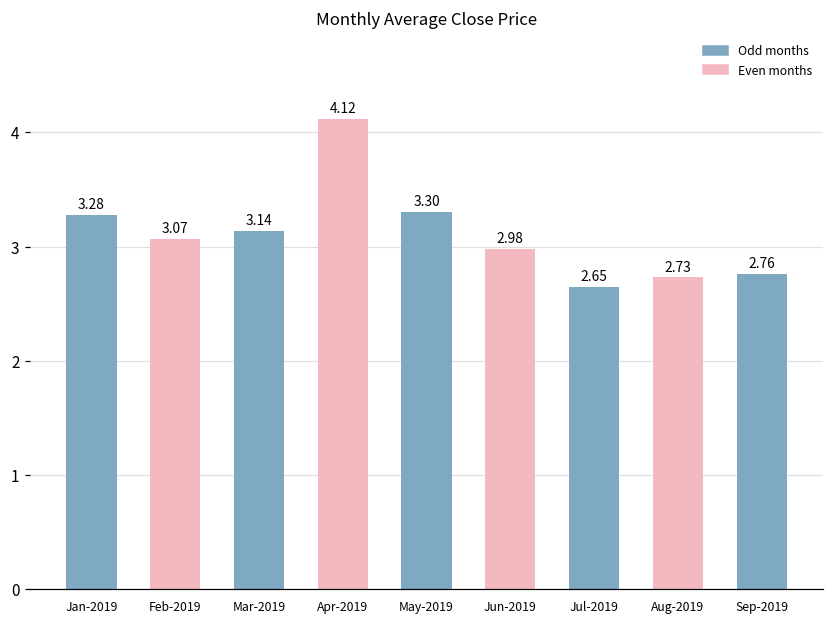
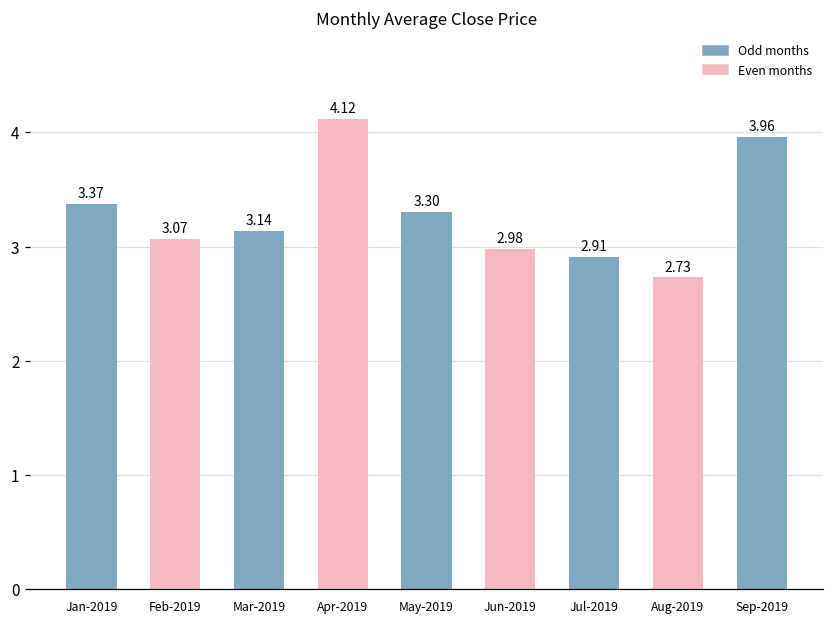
Jan-2019: 3.28 -> 3.37
Jul-2019: 2.65 -> 2.91
Sep-2019: 2.76 -> 3.96
